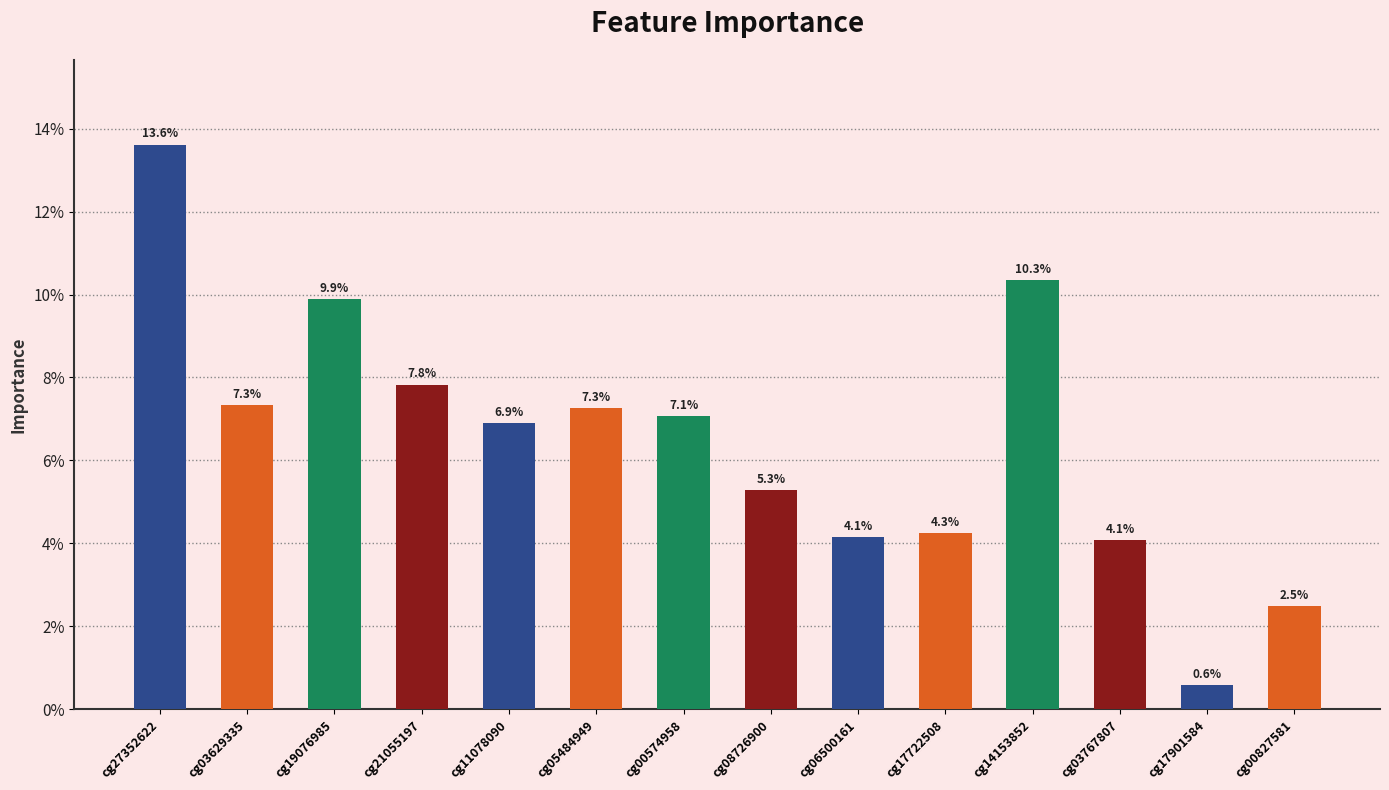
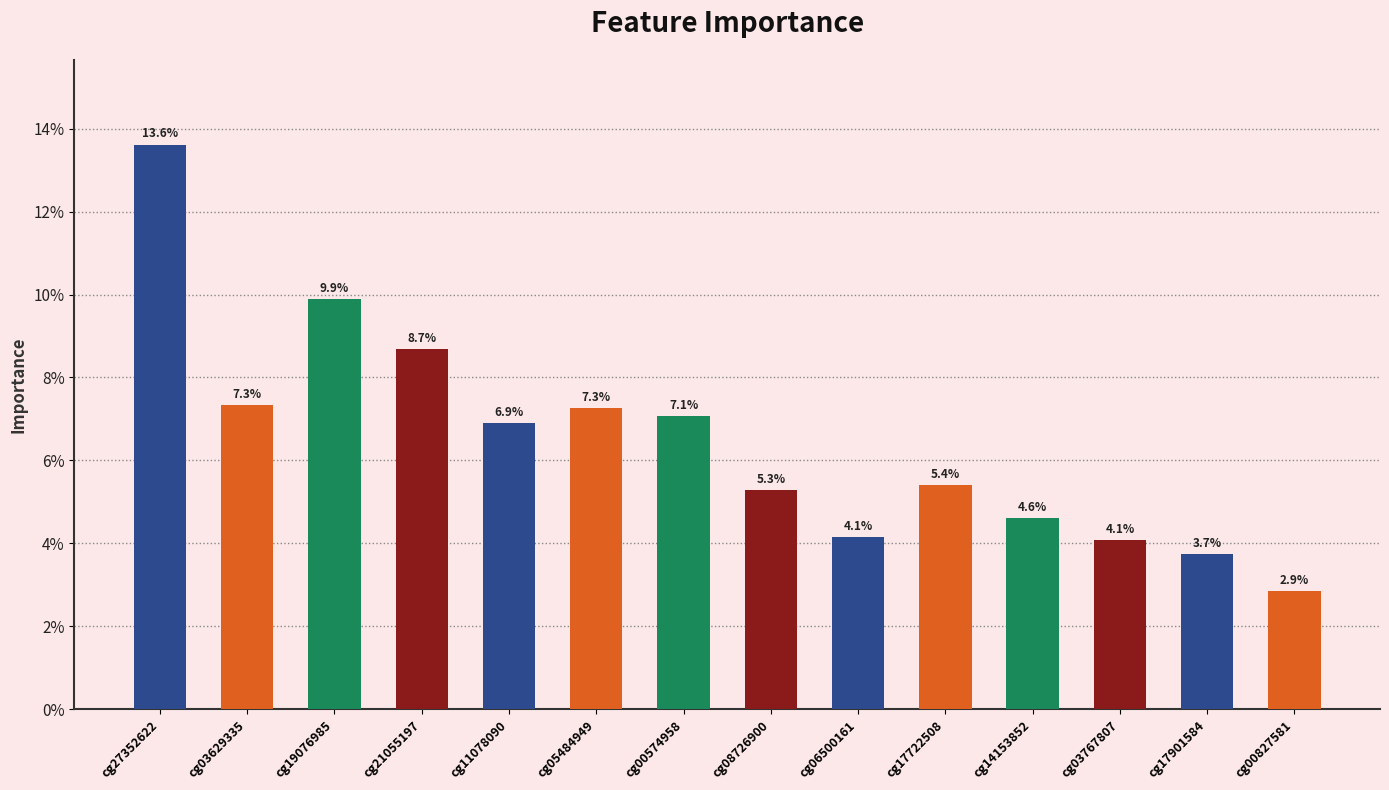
cg21055197: 7.8% -> 8.7%
cg17722508: 4.3% -> 5.4%
cg14153852: 10.3% -> 4.6%
cg17901584: 0.6% -> 3.7%
cg00827581: 2.5% -> 2.9%
